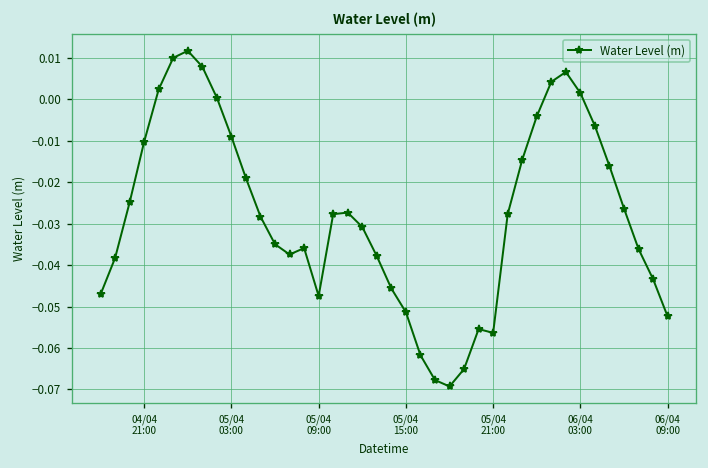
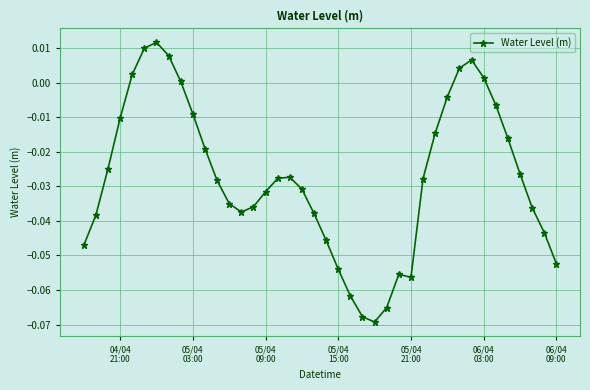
05/04 09:00: -0.047 -> -0.032
05/04 15:00: -0.051 -> -0.054
